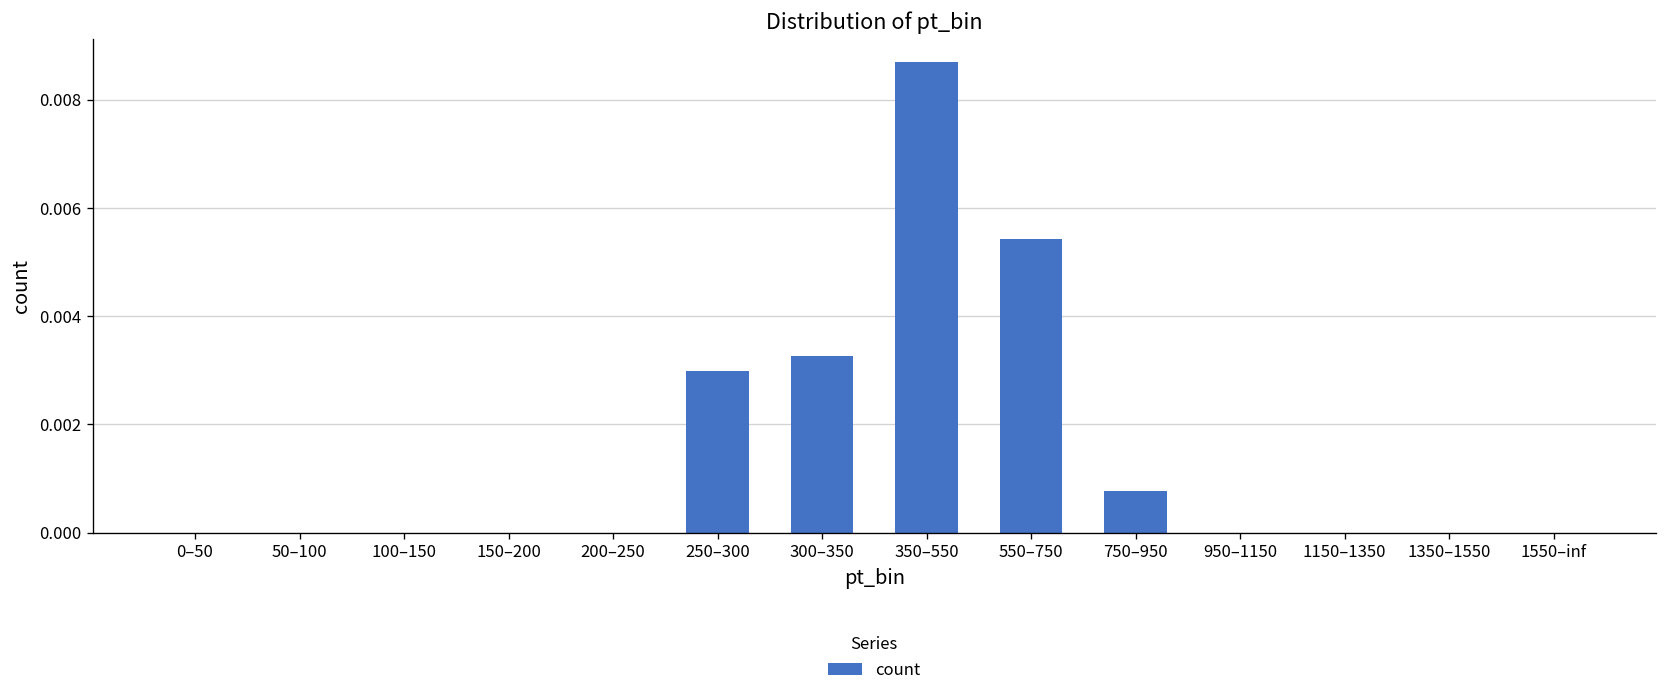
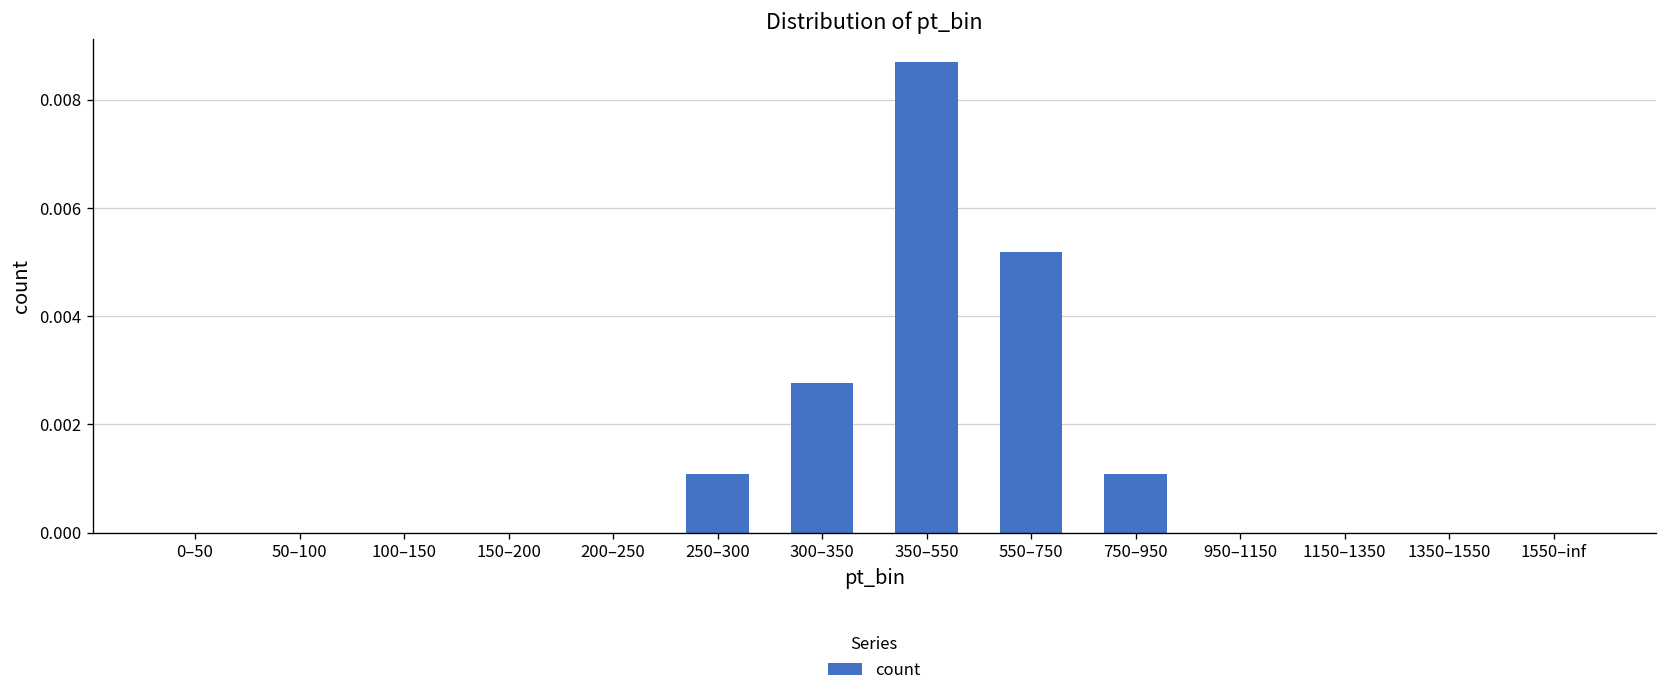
250–300: 0.0030 -> 0.0011
300–350: 0.0033 -> 0.0028
550–750: 0.0054 -> 0.0052
750–950: 0.0008 -> 0.0011
